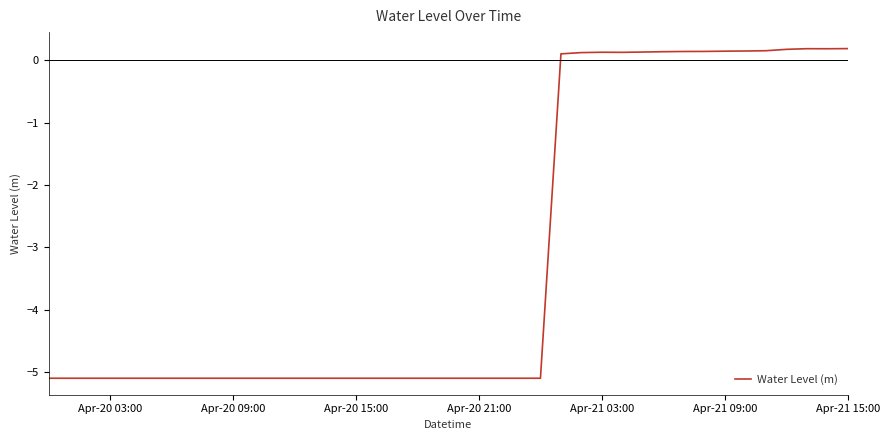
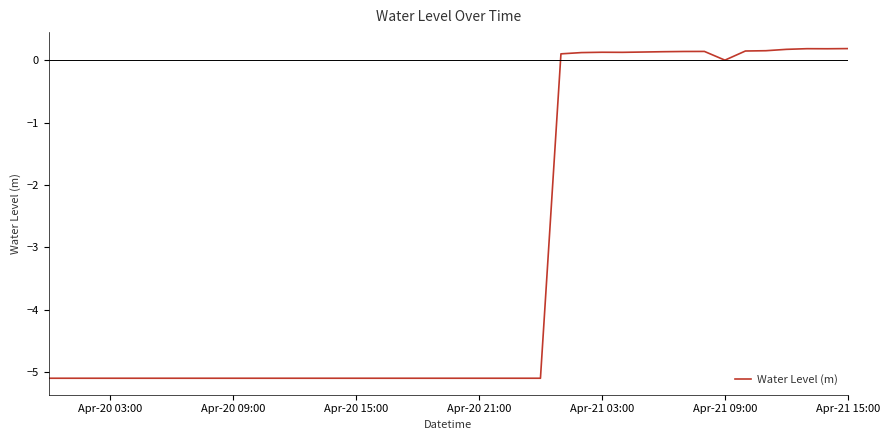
Apr-21 09:00: 0.1 -> 0.0
